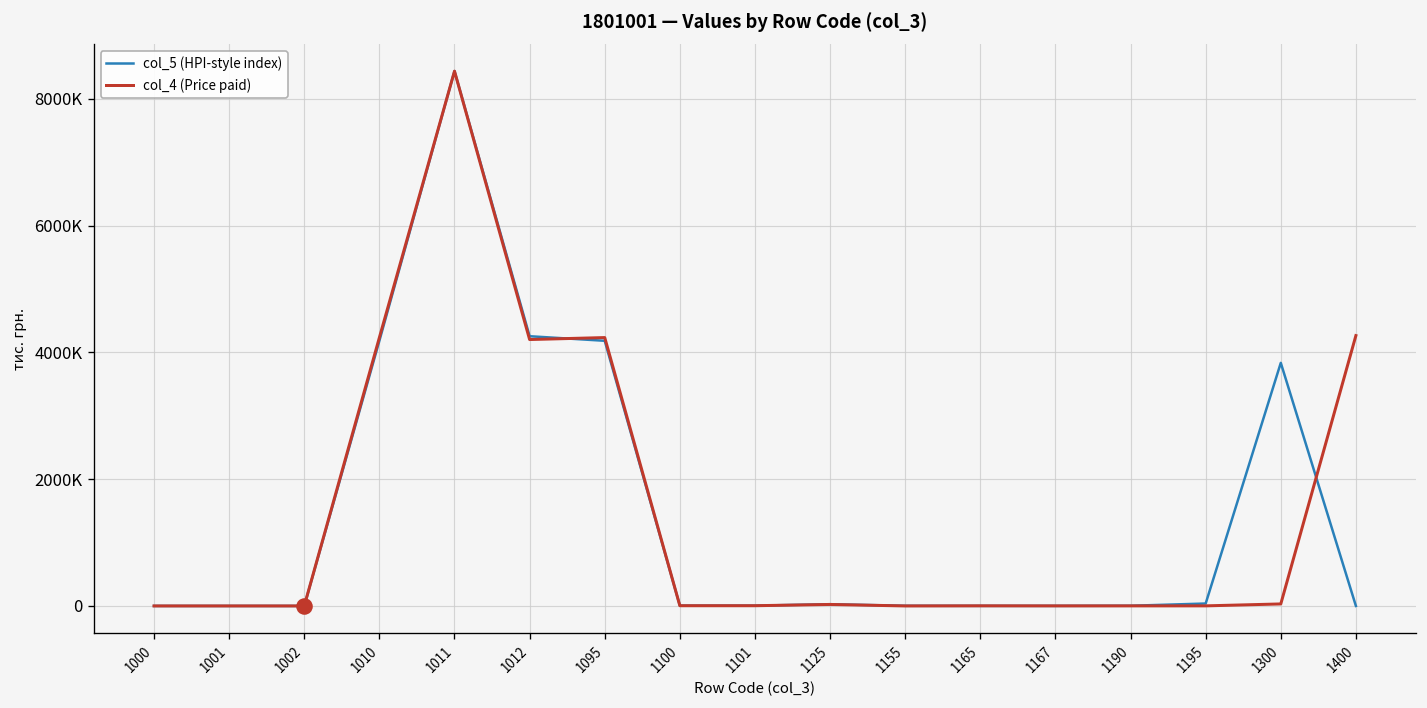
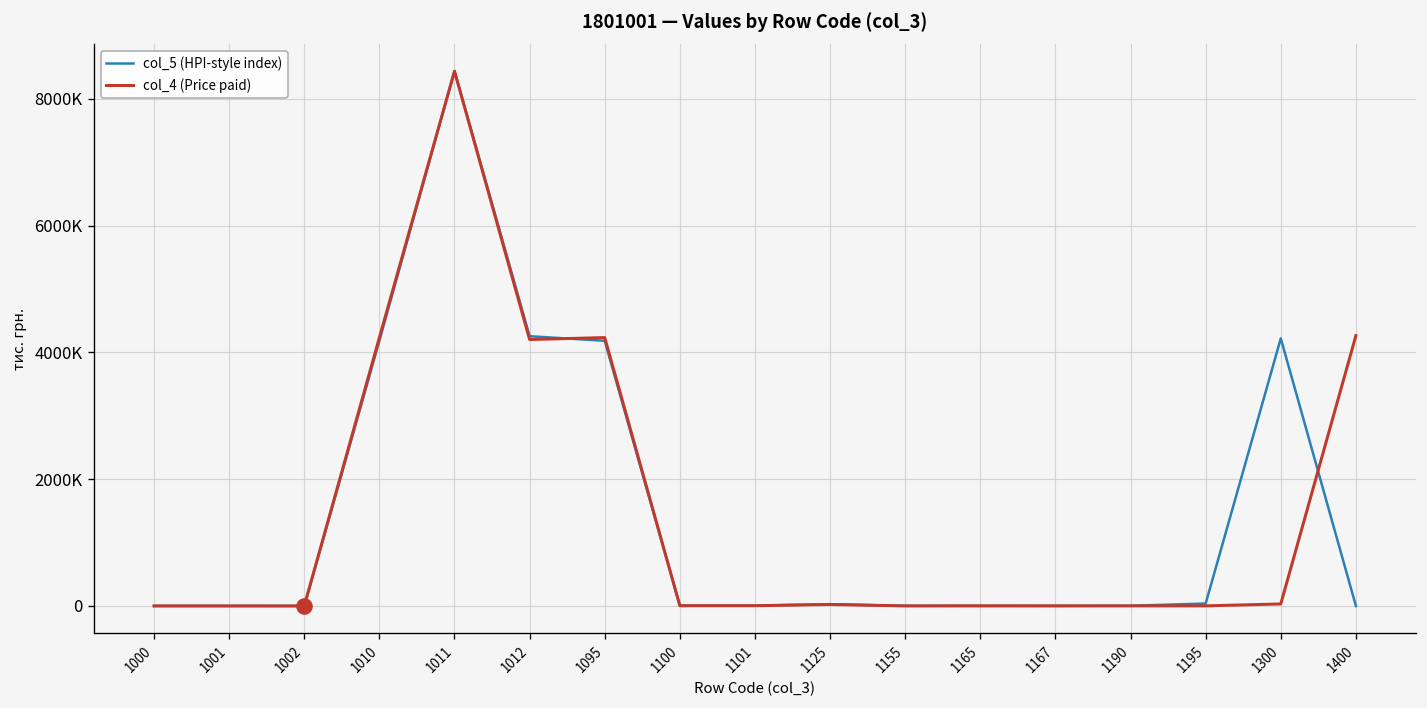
col_5 (HPI-style index), 1300: 3800000 -> 4200000
